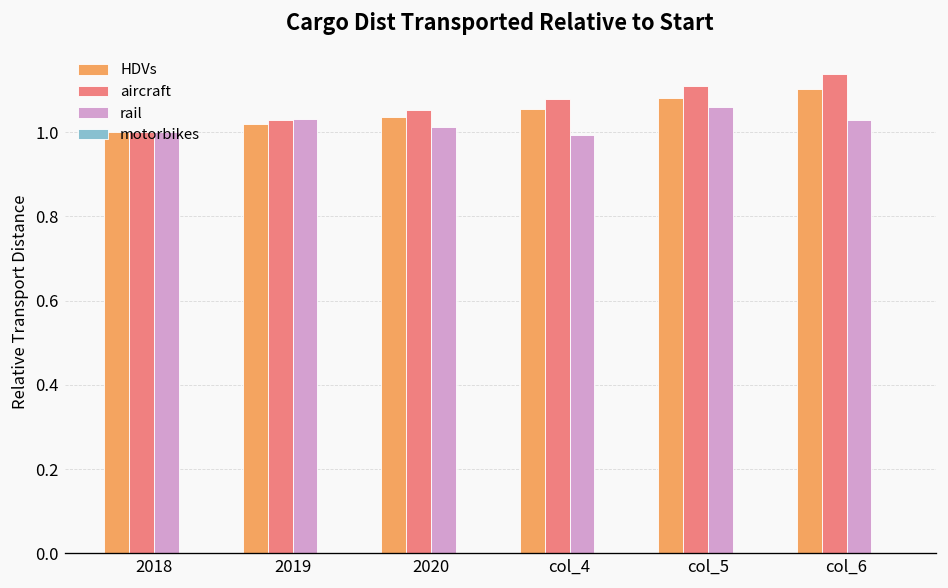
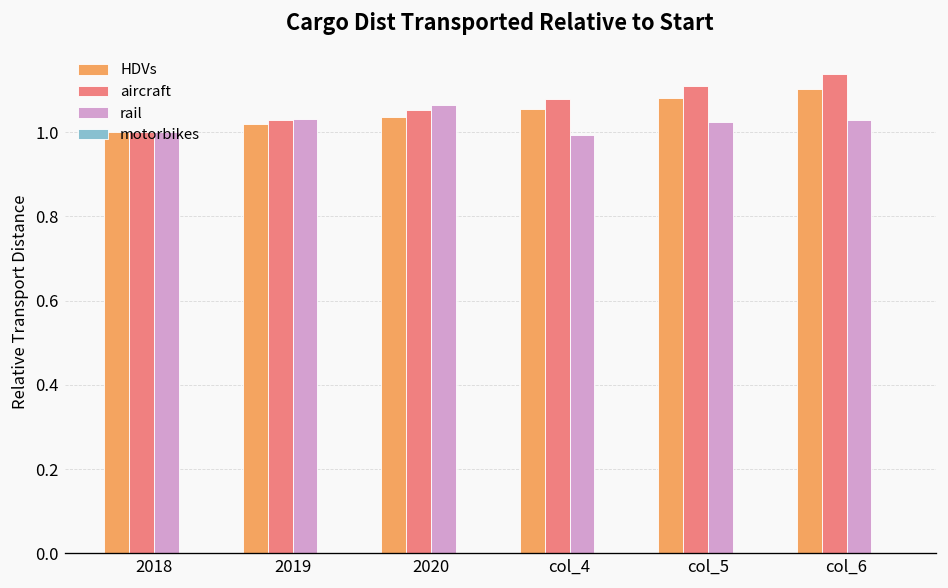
rail, 2020: 1.01 -> 1.06
rail, col_5: 1.06 -> 1.02
